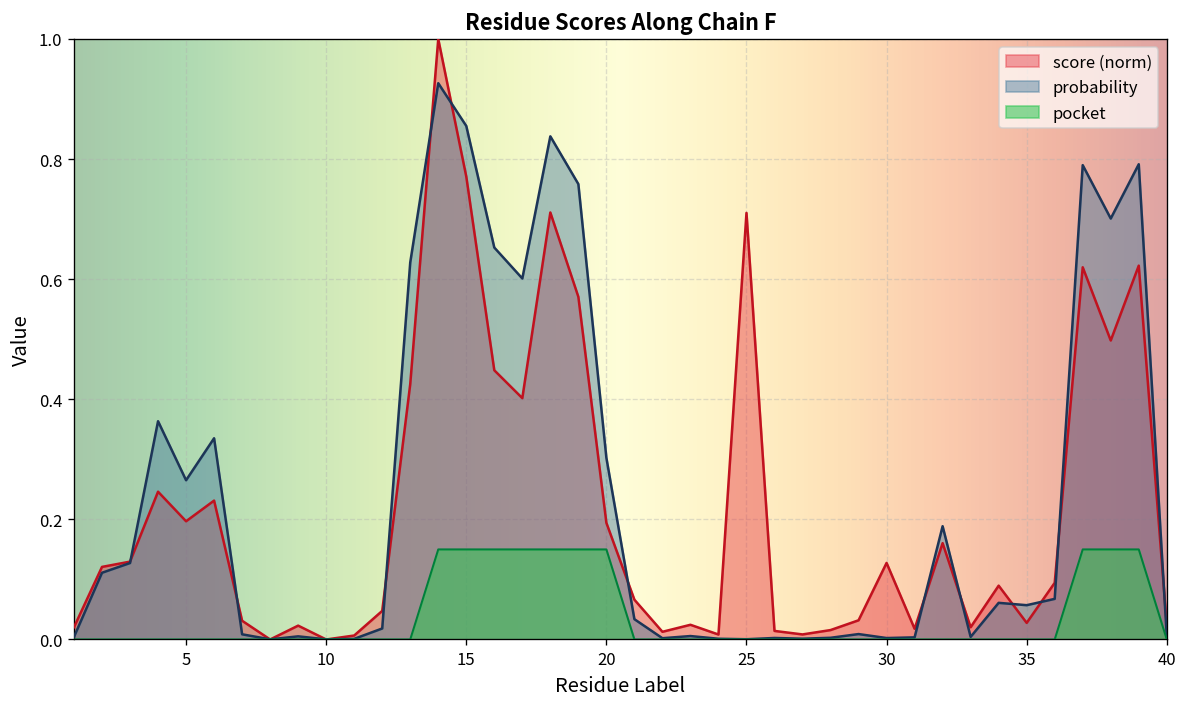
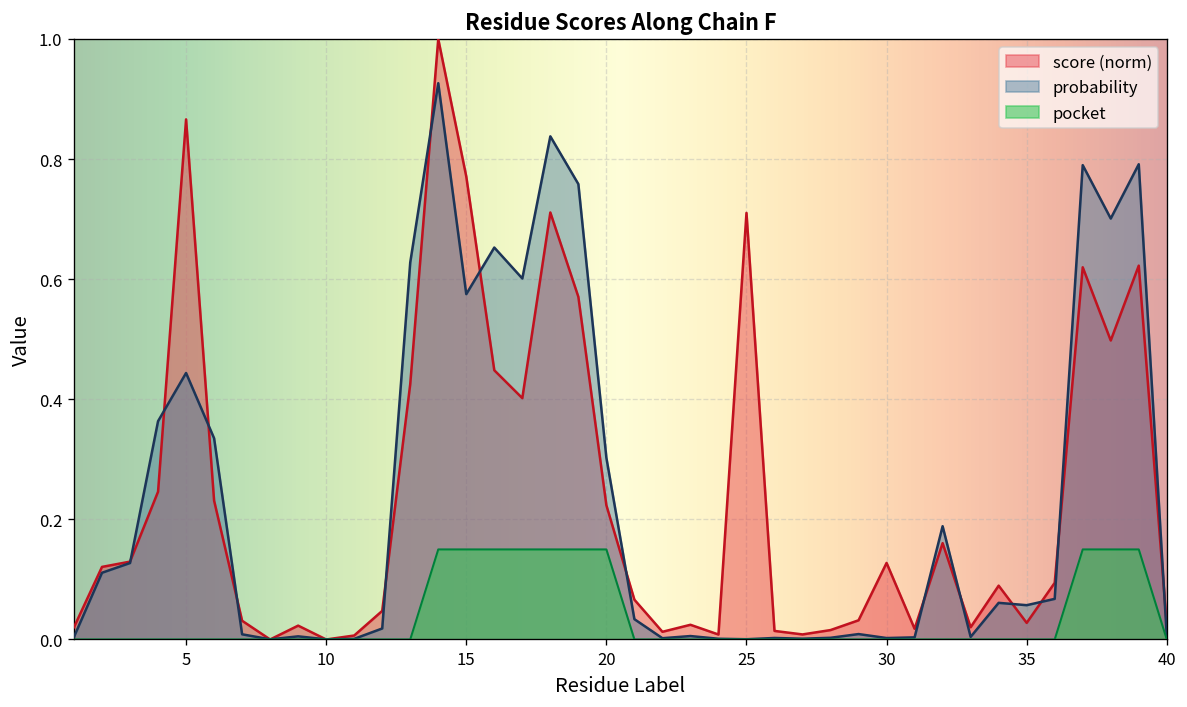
score (norm), 5: 0.20 -> 0.87
probability, 5: 0.27 -> 0.44
probability, 15: 0.86 -> 0.58
score (norm), 20: 0.19 -> 0.22
